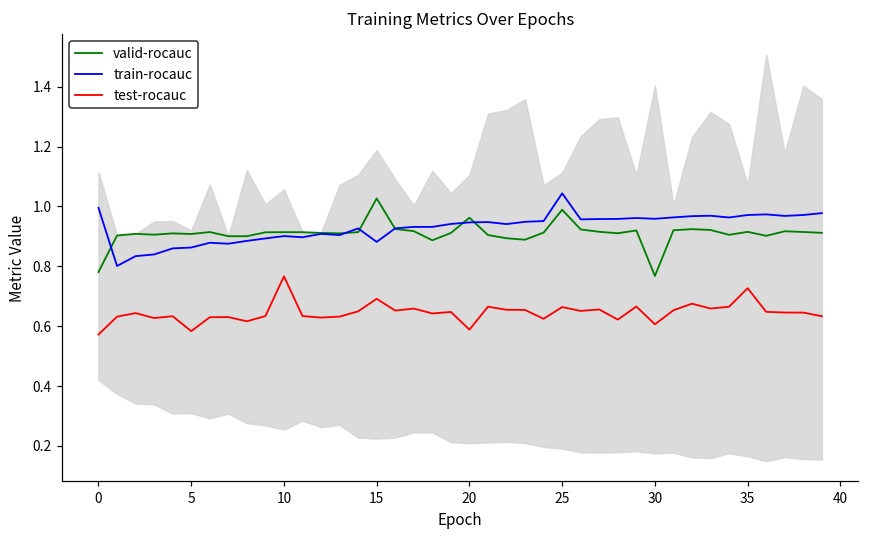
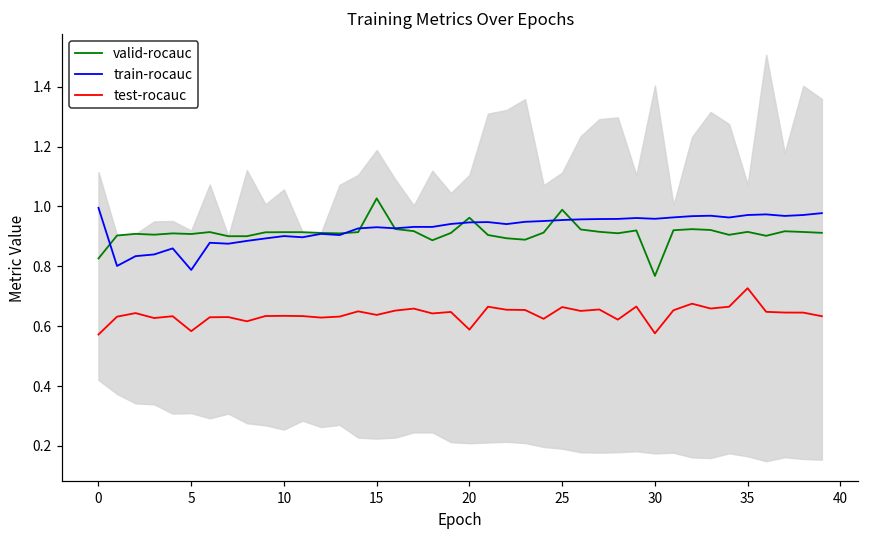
valid-rocauc, 0: 0.78 -> 0.83
train-rocauc, 5: 0.86 -> 0.79
test-rocauc, 10: 0.77 -> 0.63
train-rocauc, 15: 0.88 -> 0.93
test-rocauc, 15: 0.69 -> 0.64
train-rocauc, 25: 1.04 -> 0.95
test-rocauc, 30: 0.61 -> 0.58
